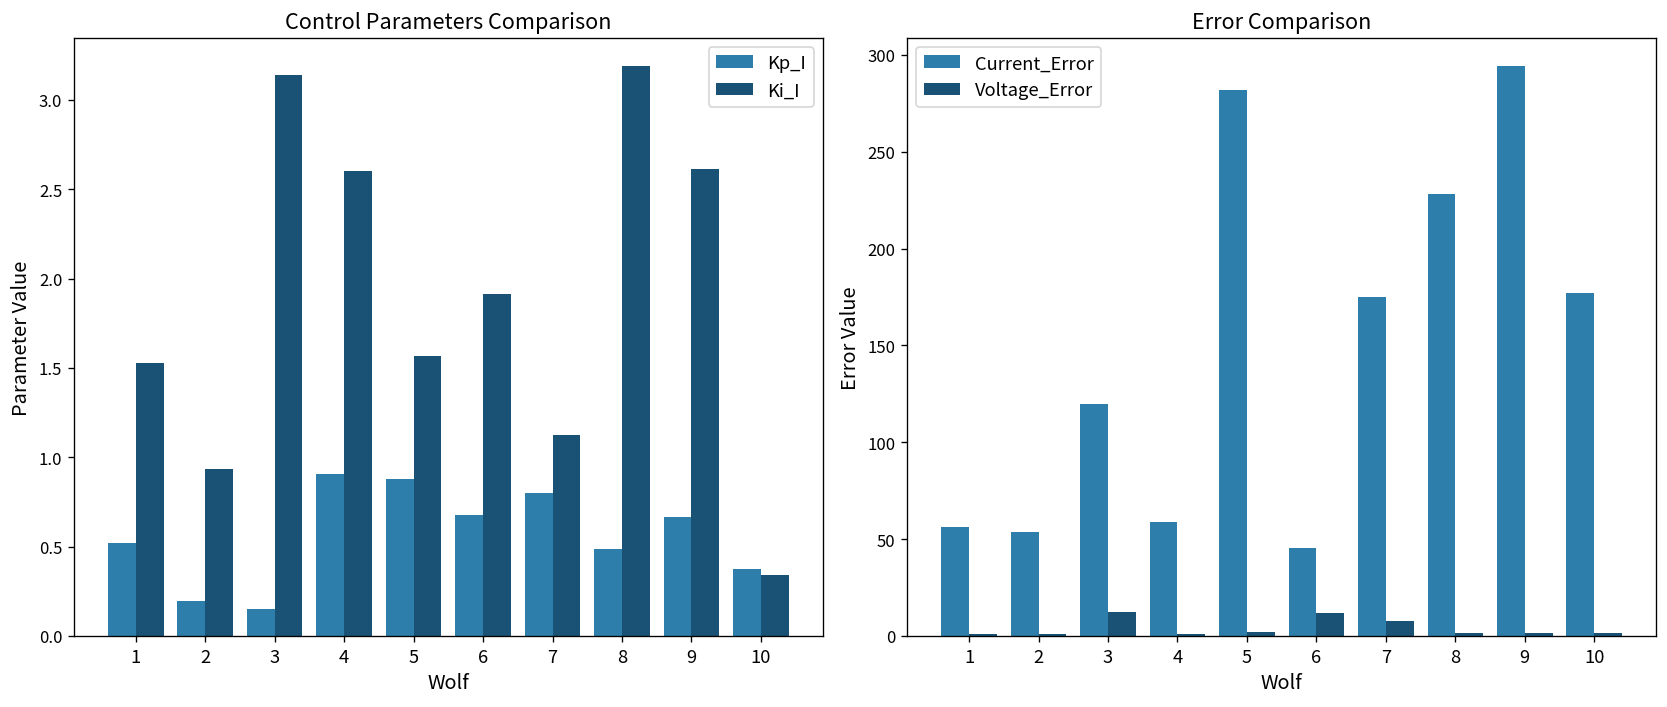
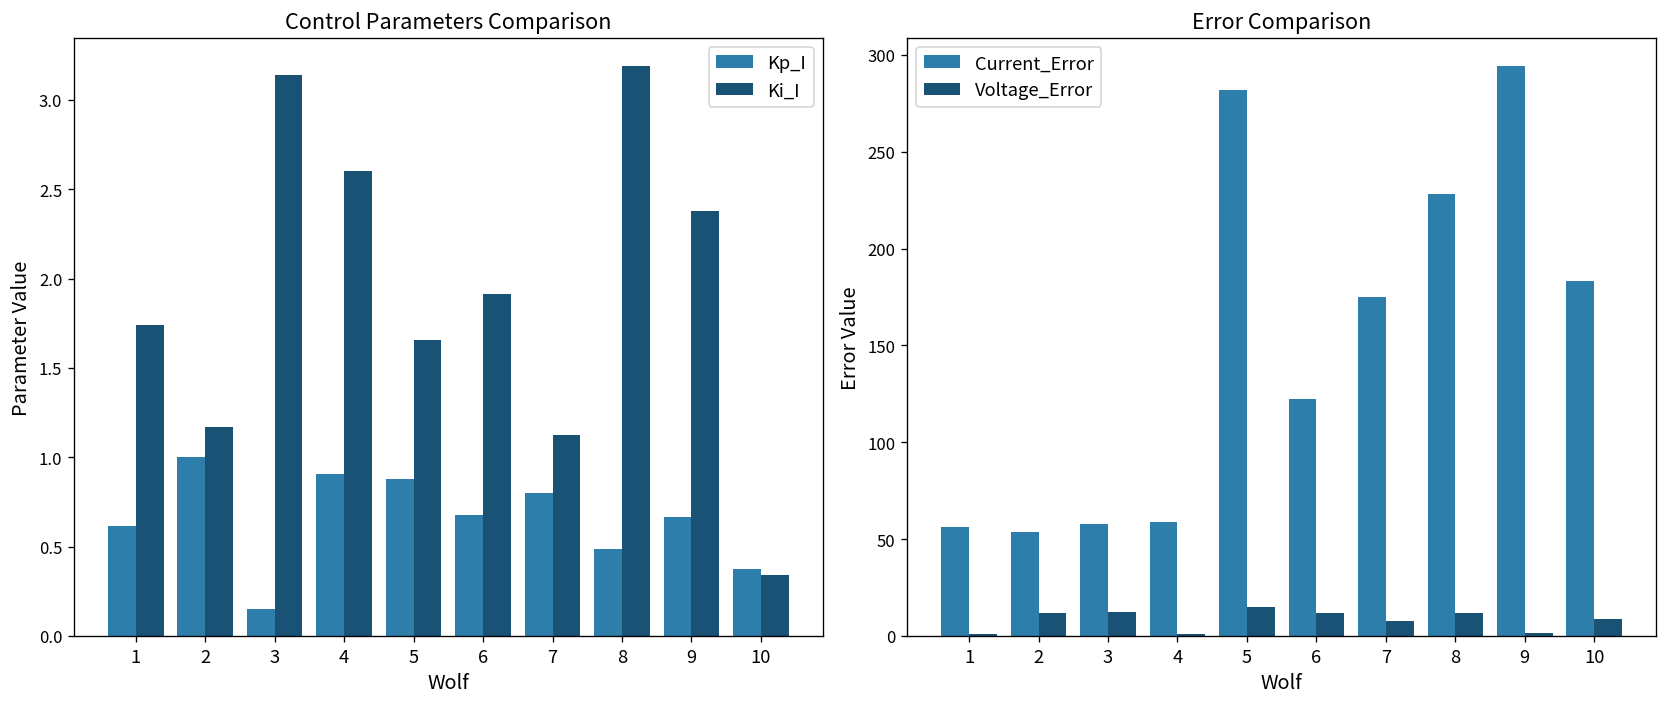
Control Parameters Comparison, Kp_I, 1: 0.52 -> 0.61
Control Parameters Comparison, Ki_I, 1: 1.53 -> 1.74
Control Parameters Comparison, Kp_I, 2: 0.19 -> 1.00
Control Parameters Comparison, Ki_I, 2: 0.94 -> 1.17
Control Parameters Comparison, Ki_I, 5: 1.56 -> 1.65
Control Parameters Comparison, Ki_I, 9: 2.61 -> 2.38
Error Comparison, Voltage_Error, 2: 1 -> 12
Error Comparison, Current_Error, 3: 120 -> 58
Error Comparison, Voltage_Error, 5: 2 -> 15
Error Comparison, Current_Error, 6: 46 -> 122
Error Comparison, Voltage_Error, 8: 1 -> 12
Error Comparison, Current_Error, 10: 177 -> 183
Error Comparison, Voltage_Error, 10: 1 -> 9
